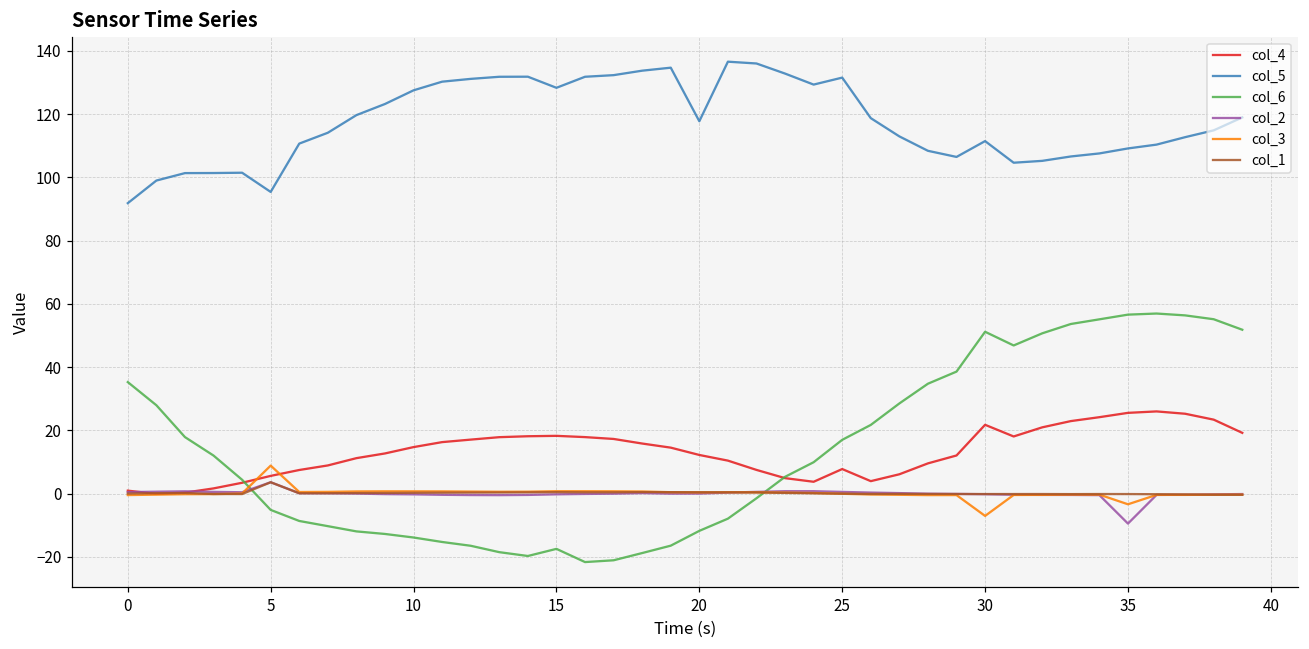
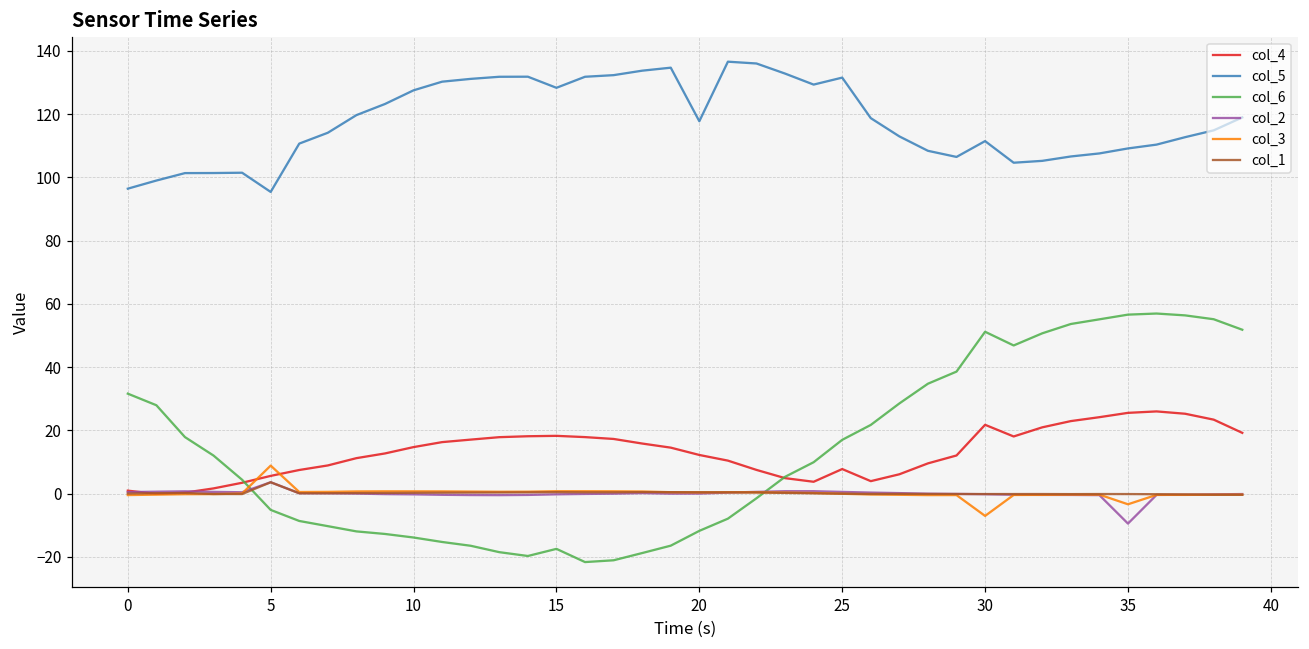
col_5, 0: 92 -> 96
col_6, 0: 35 -> 32
